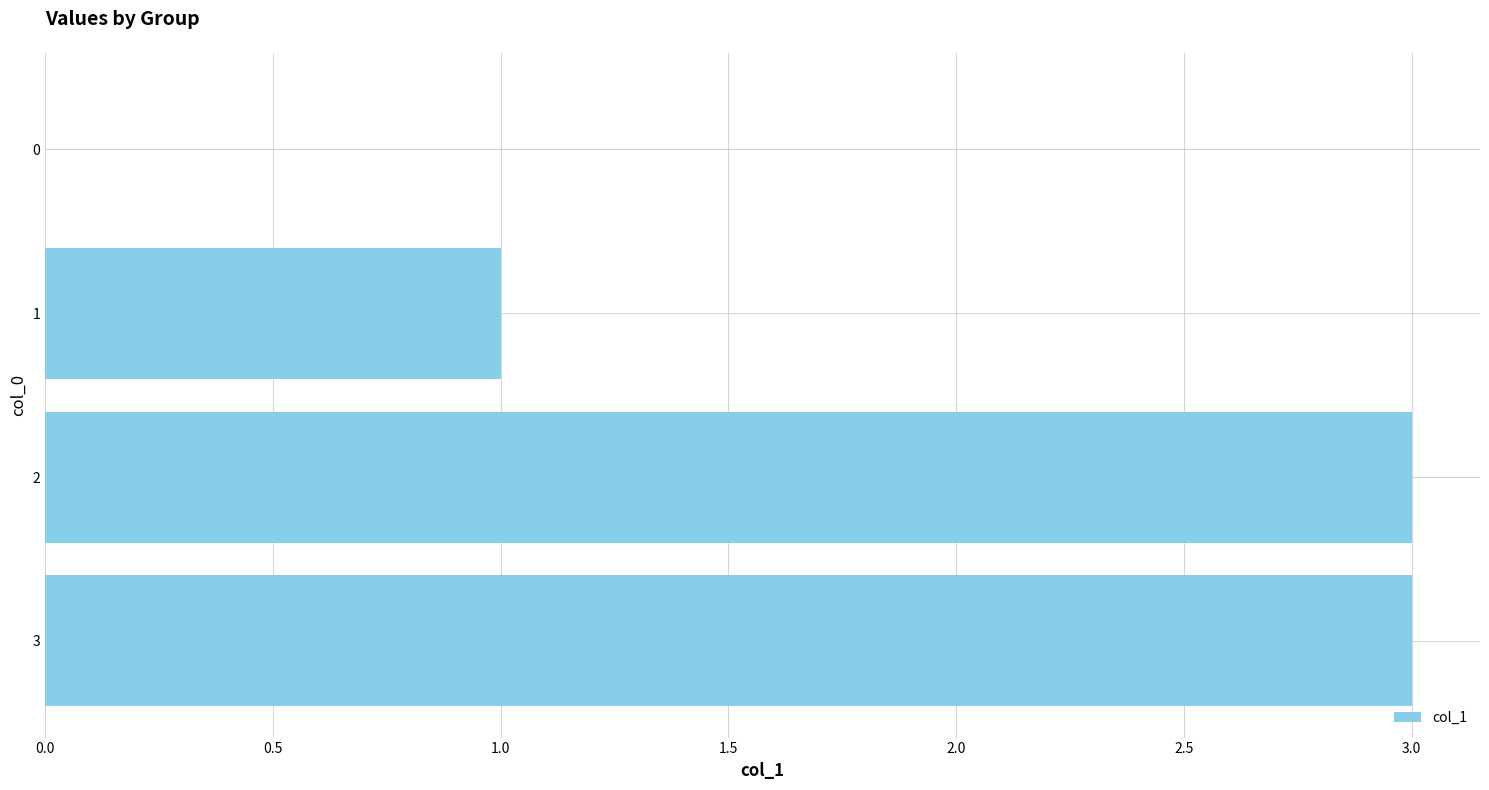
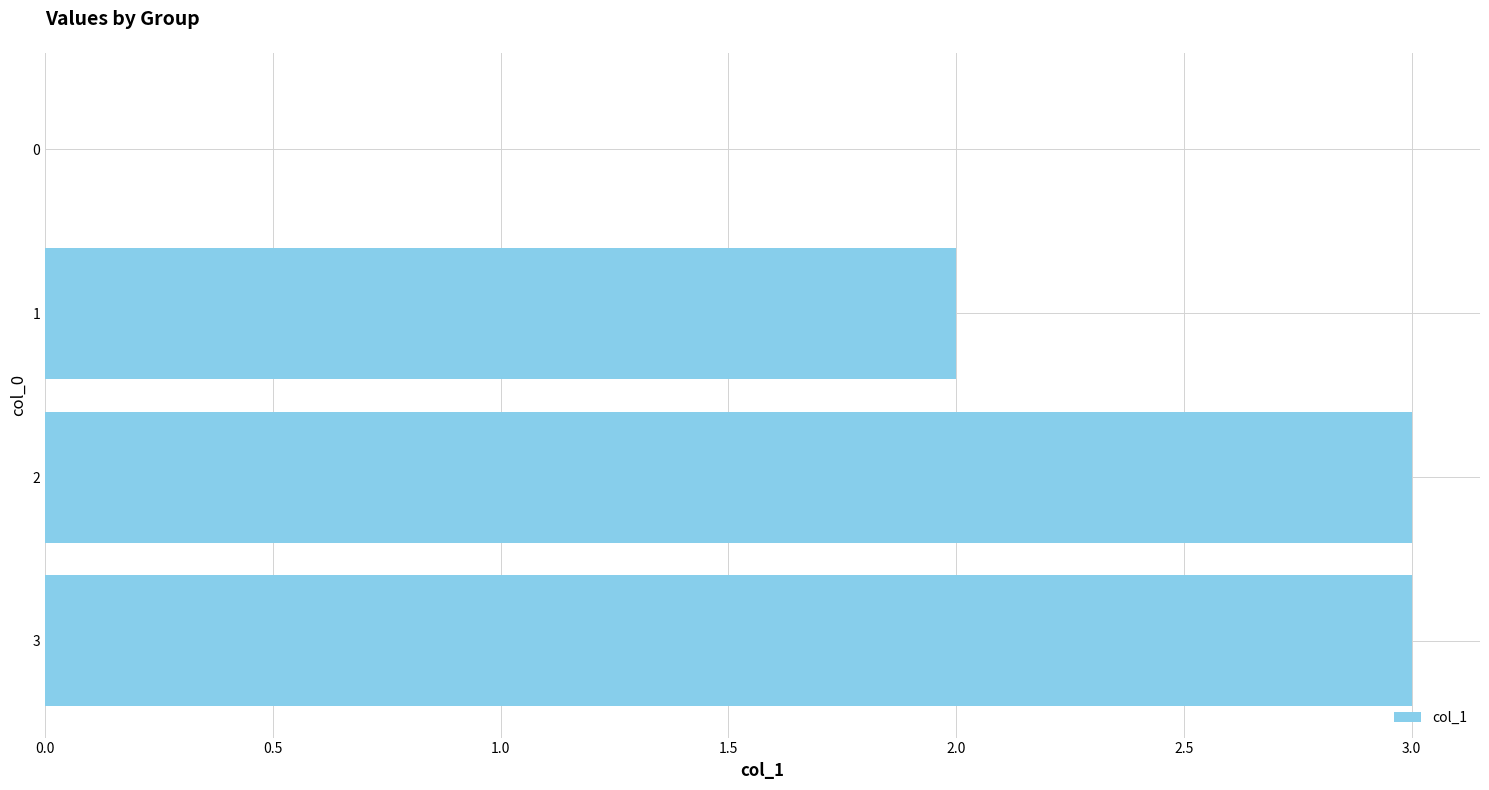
1: 1 -> 2
